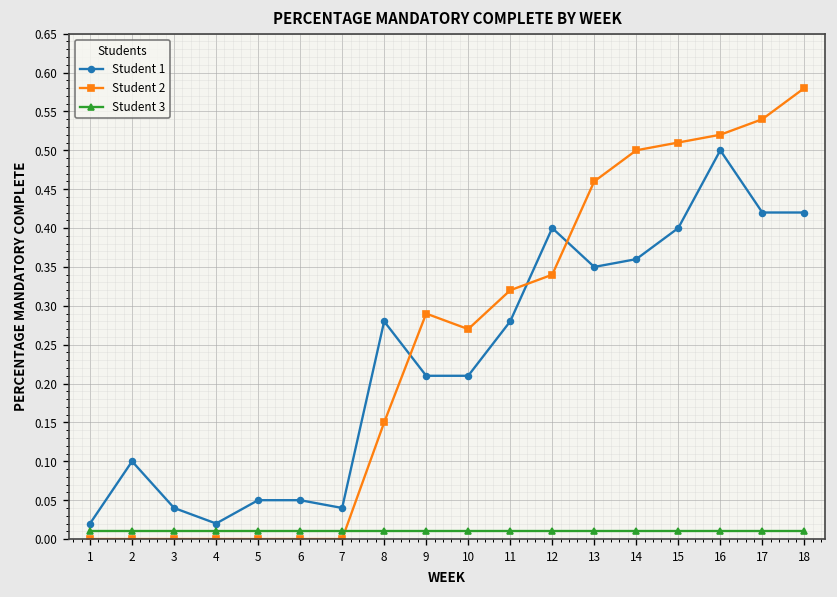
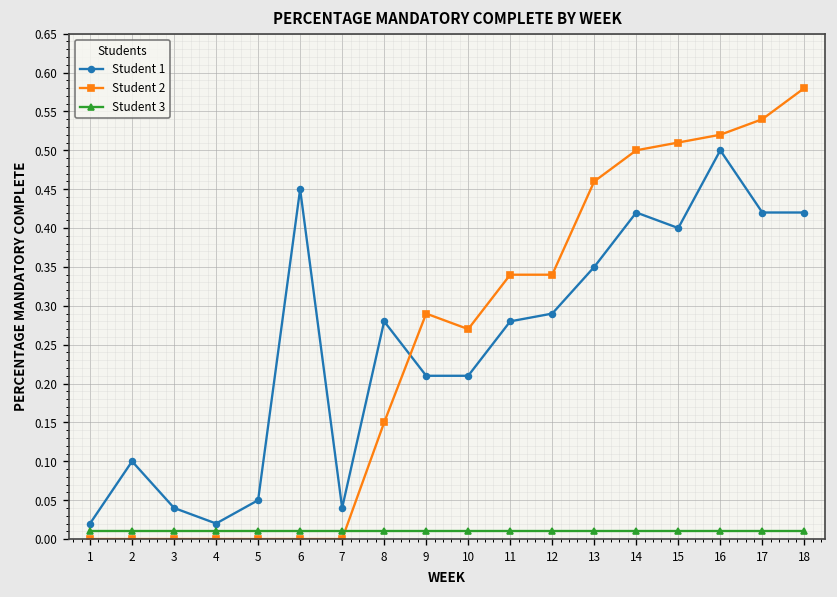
Student 1, 6: 0.05 -> 0.45
Student 2, 11: 0.32 -> 0.34
Student 1, 12: 0.40 -> 0.29
Student 1, 14: 0.36 -> 0.42
